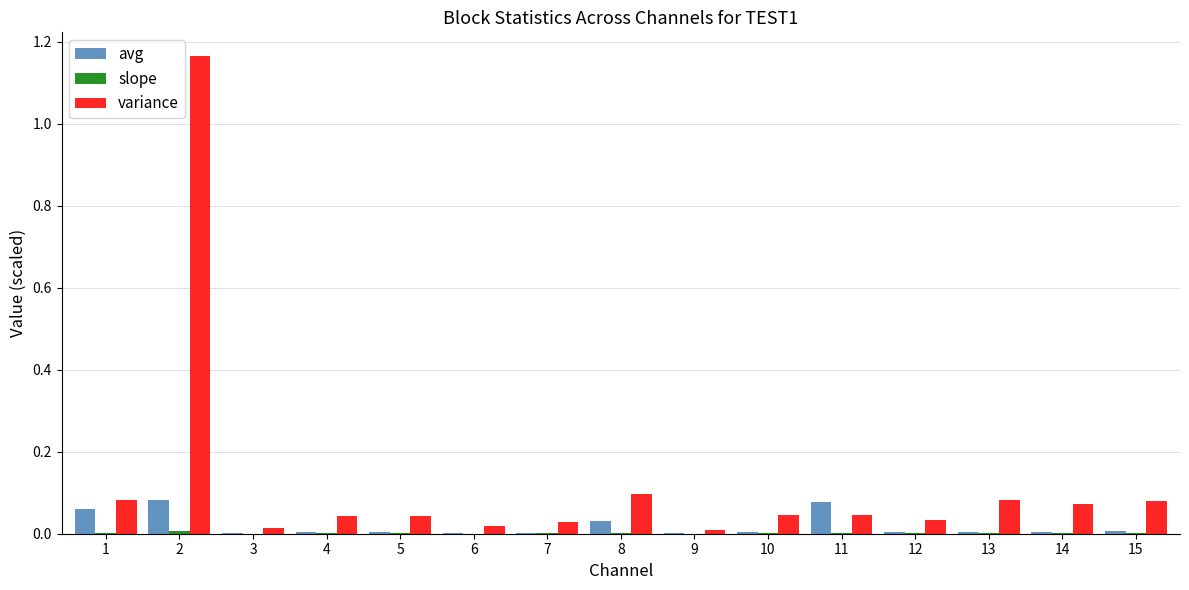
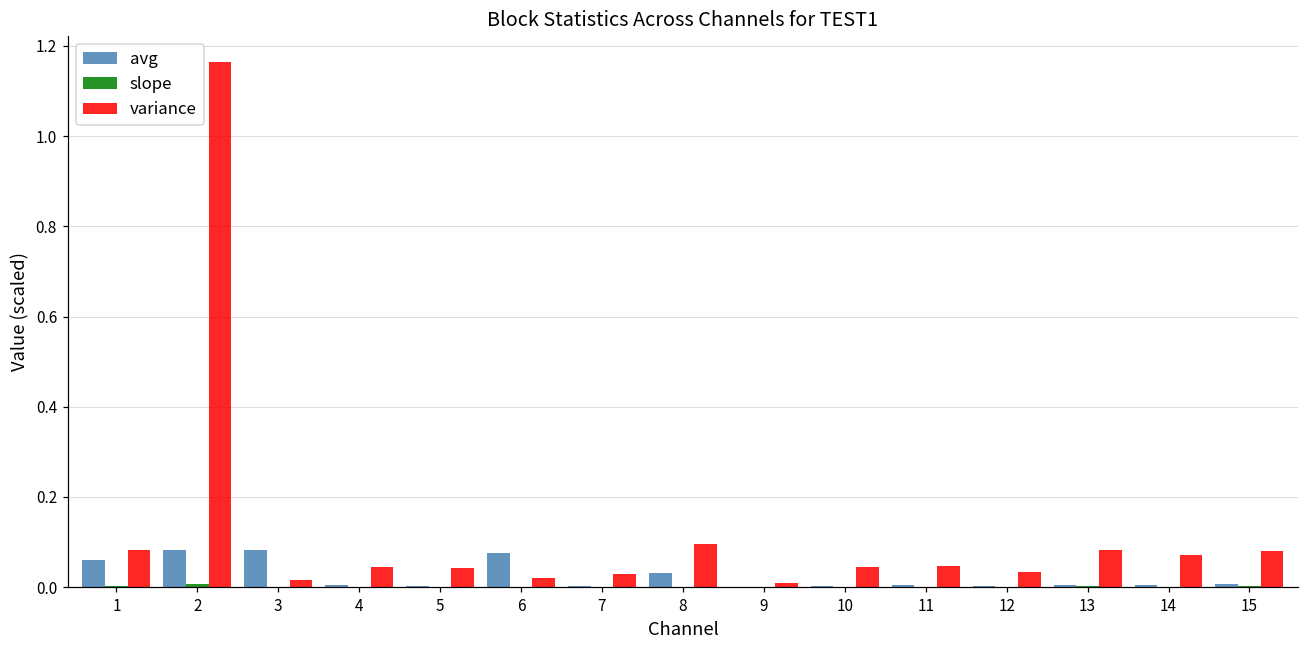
avg, 3: 0.00 -> 0.08
avg, 6: 0.00 -> 0.08
avg, 11: 0.08 -> 0.00
